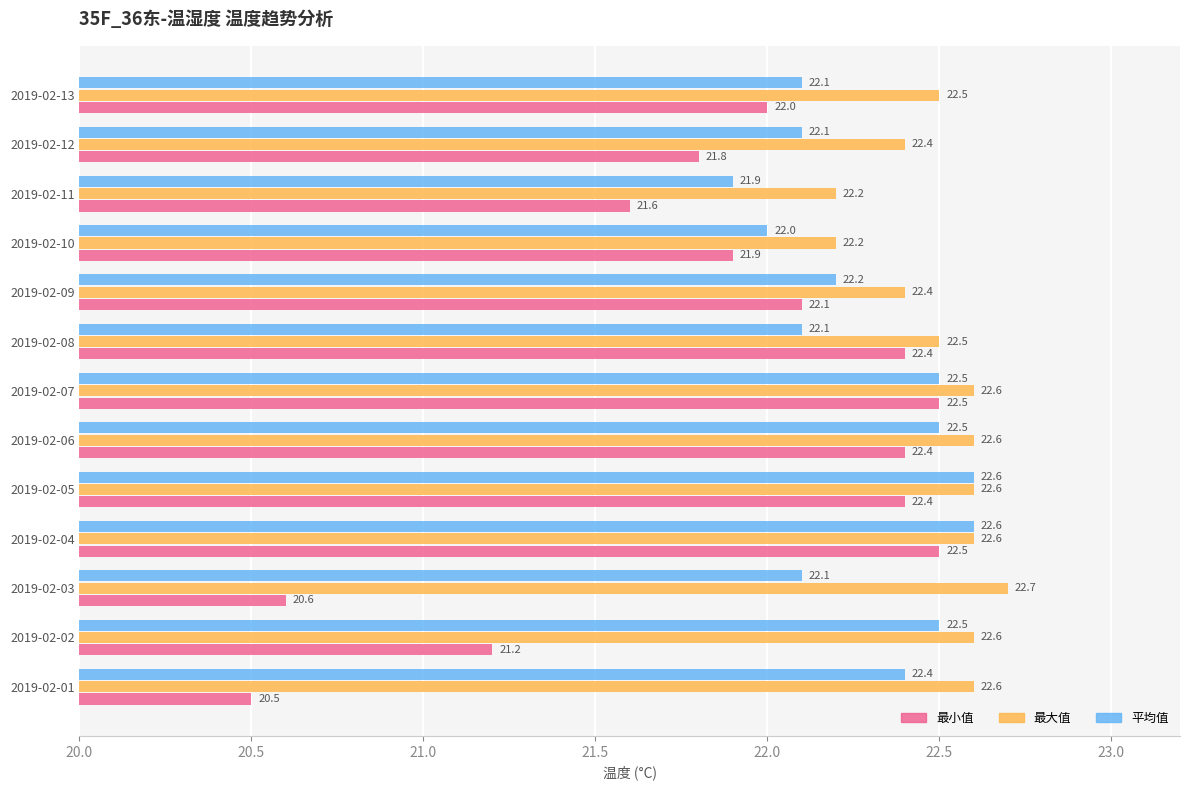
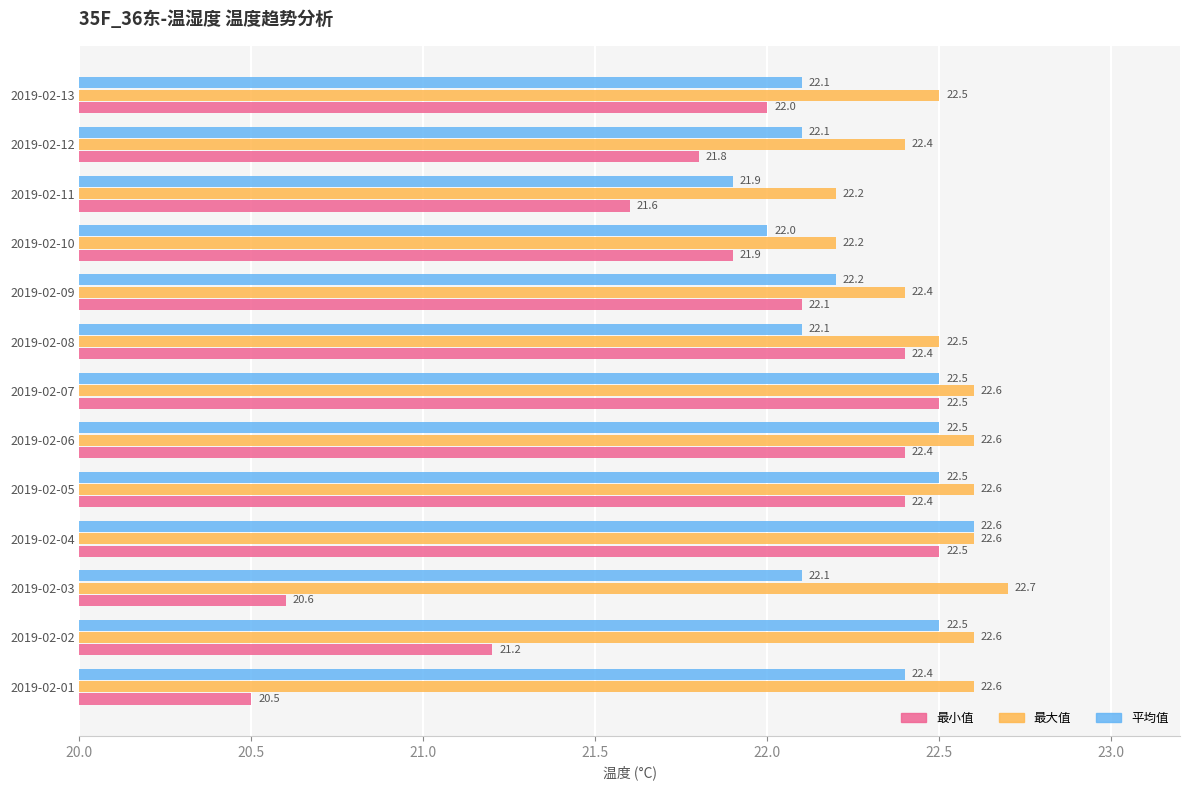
平均值, 2019-02-05: 22.6 -> 22.5
